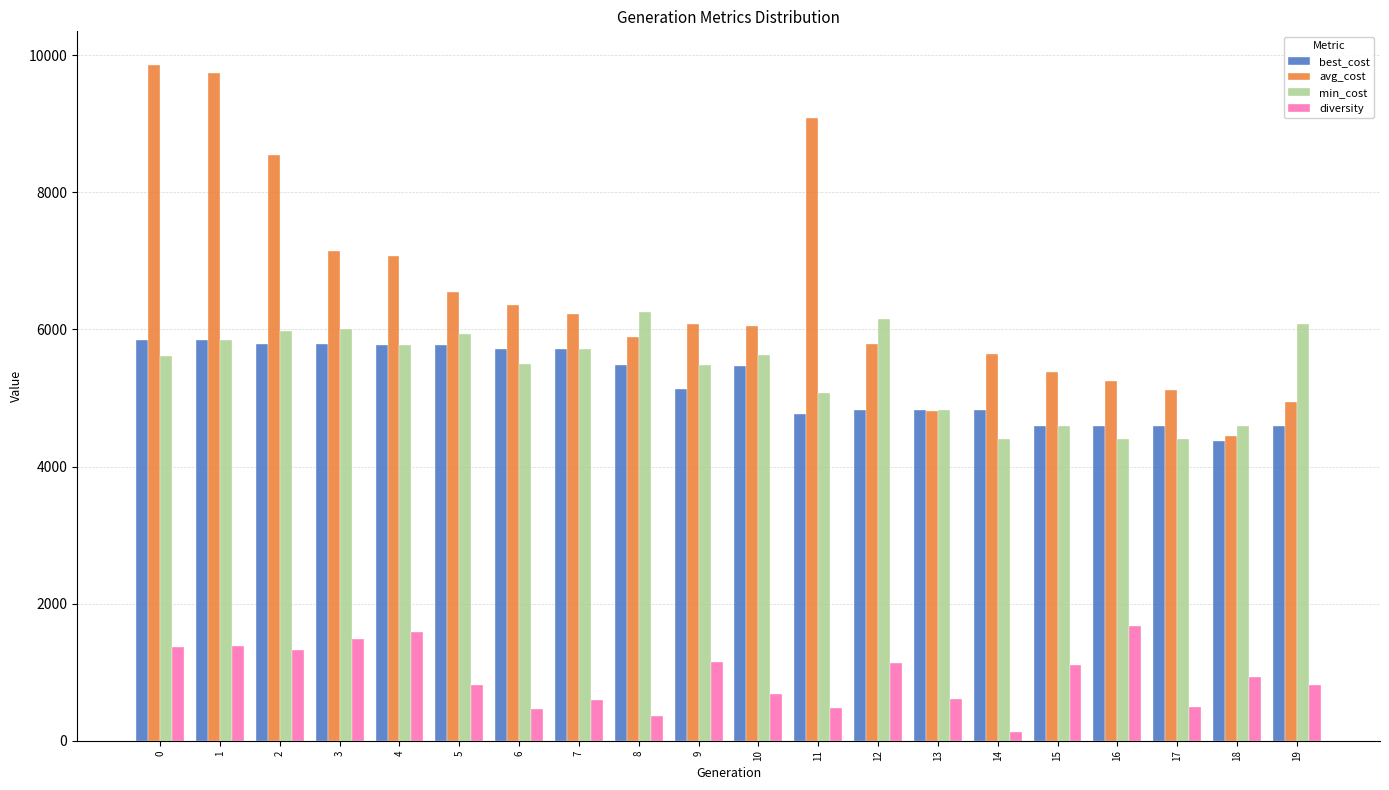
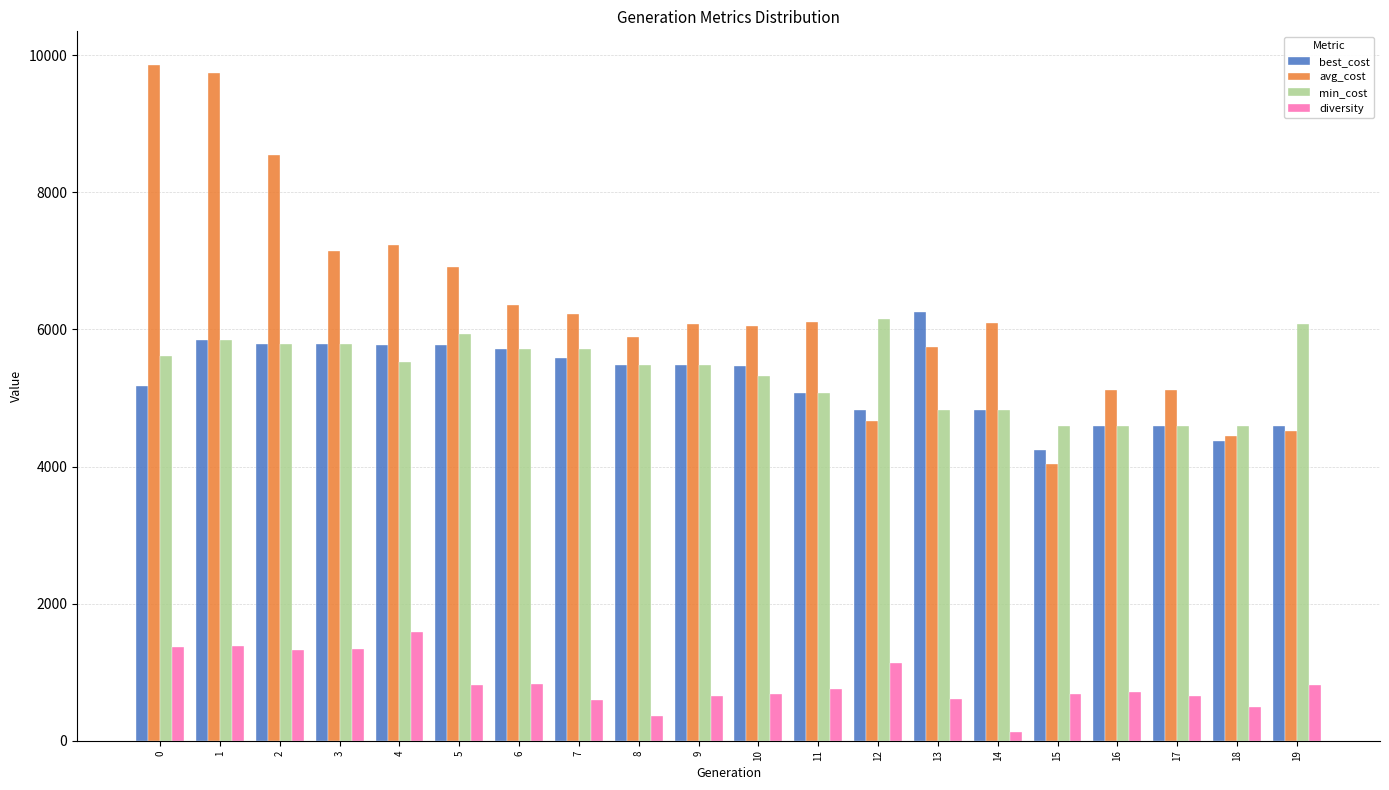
best_cost, 0: 5800 -> 5200
min_cost, 2: 6000 -> 5800
min_cost, 3: 6000 -> 5800
diversity, 3: 1500 -> 1300
avg_cost, 4: 7100 -> 7200
min_cost, 4: 5800 -> 5500
avg_cost, 5: 6600 -> 6900
min_cost, 6: 5500 -> 5700
diversity, 6: 500 -> 800
best_cost, 7: 5700 -> 5600
min_cost, 8: 6300 -> 5500
best_cost, 9: 5100 -> 5500
diversity, 9: 1100 -> 600
min_cost, 10: 5600 -> 5300
best_cost, 11: 4800 -> 5100
avg_cost, 11: 9100 -> 6100
diversity, 11: 500 -> 800
avg_cost, 12: 5800 -> 4700
best_cost, 13: 4800 -> 6200
avg_cost, 13: 4800 -> 5800
avg_cost, 14: 5600 -> 6100
min_cost, 14: 4400 -> 4800
best_cost, 15: 4600 -> 4200
avg_cost, 15: 5400 -> 4000
diversity, 15: 1100 -> 700
avg_cost, 16: 5200 -> 5100
min_cost, 16: 4400 -> 4600
diversity, 16: 1700 -> 700
min_cost, 17: 4400 -> 4600
diversity, 17: 500 -> 600
diversity, 18: 900 -> 500
avg_cost, 19: 4900 -> 4500
